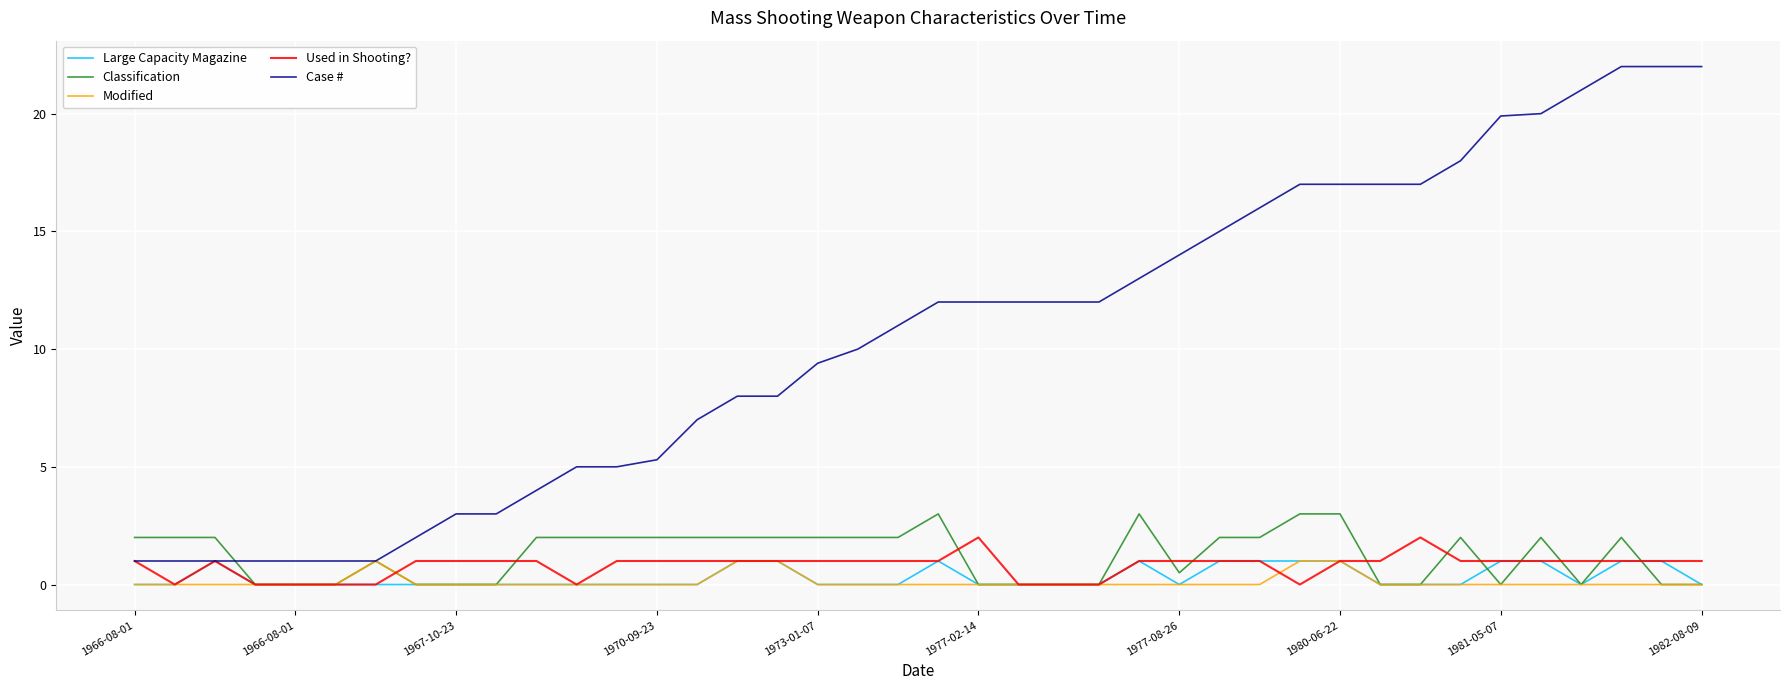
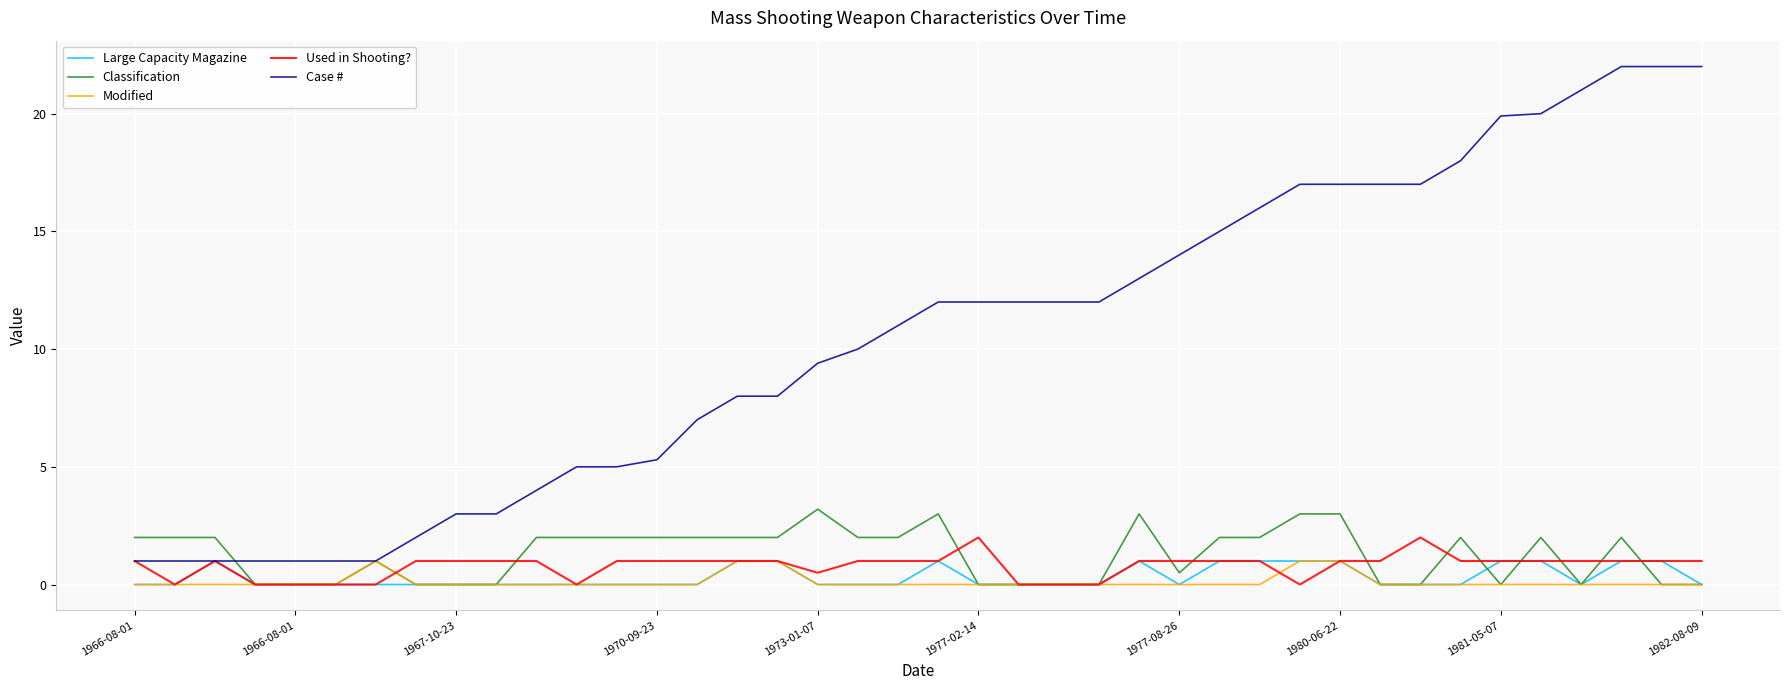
Classification, 1973-01-07: 2.0 -> 3.2
Used in Shooting?, 1973-01-07: 1.0 -> 0.5
